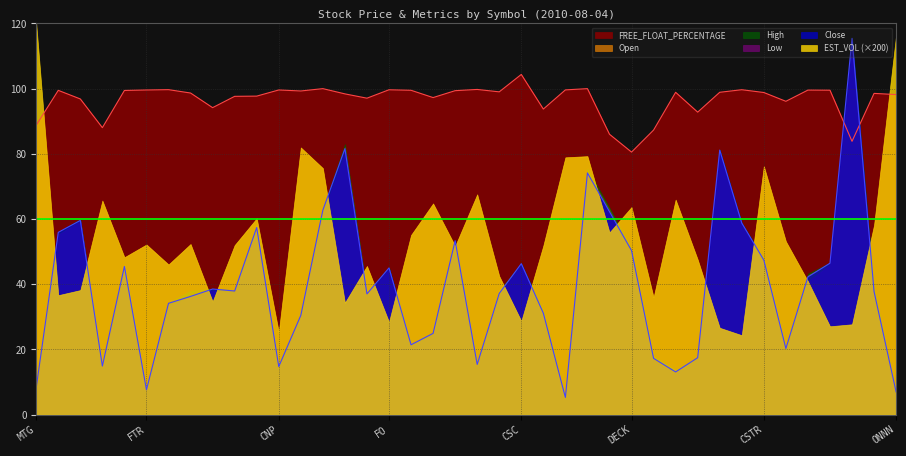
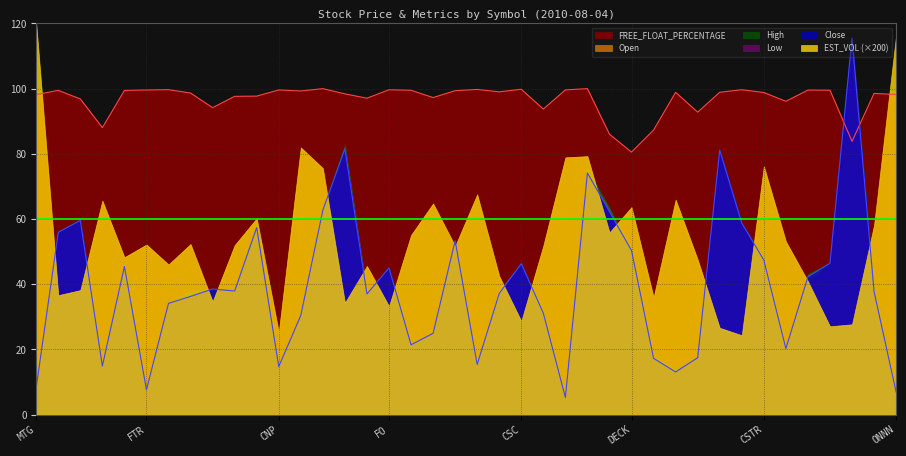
FREE_FLOAT_PERCENTAGE, MTG: 89 -> 98
EST_VOL (×200), FO: 28 -> 33
FREE_FLOAT_PERCENTAGE, CSC: 104 -> 100
